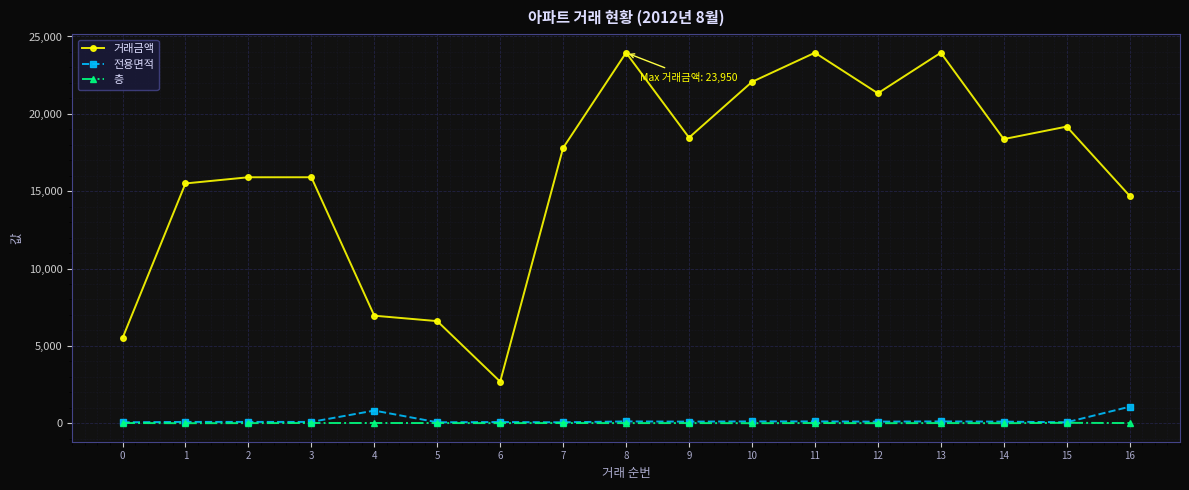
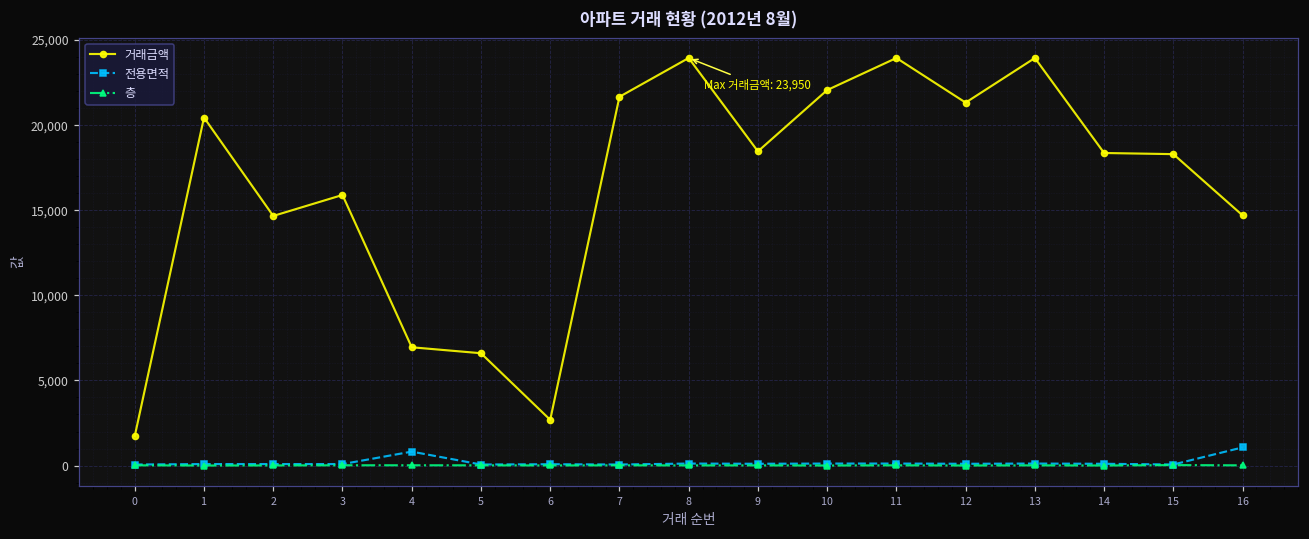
거래금액, 0: 5,500 -> 1,700
거래금액, 1: 15,500 -> 20,500
거래금액, 2: 15,900 -> 14,700
거래금액, 7: 17,800 -> 21,700
거래금액, 15: 19,200 -> 18,300
